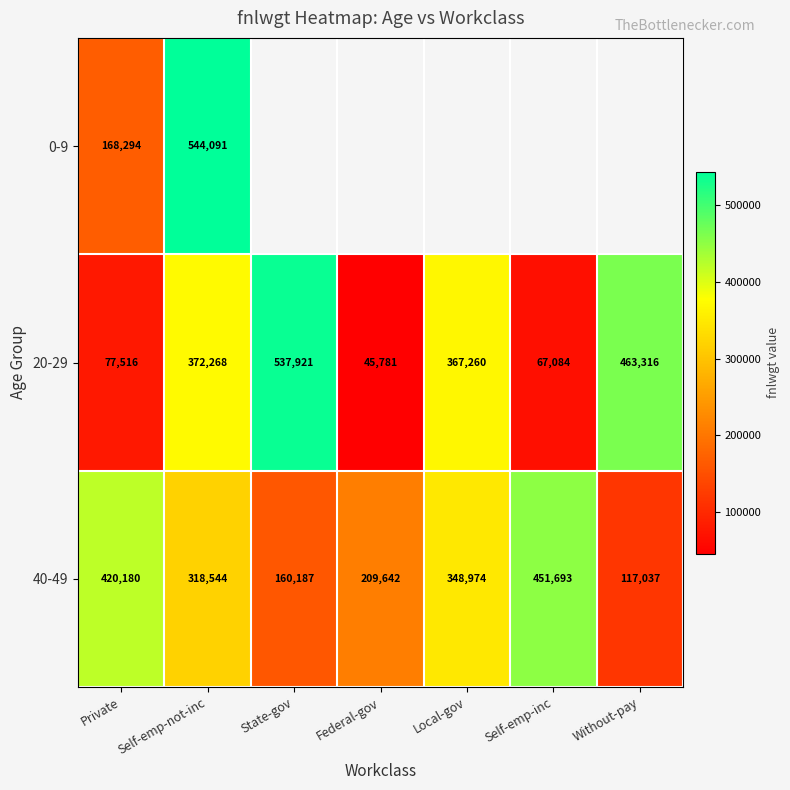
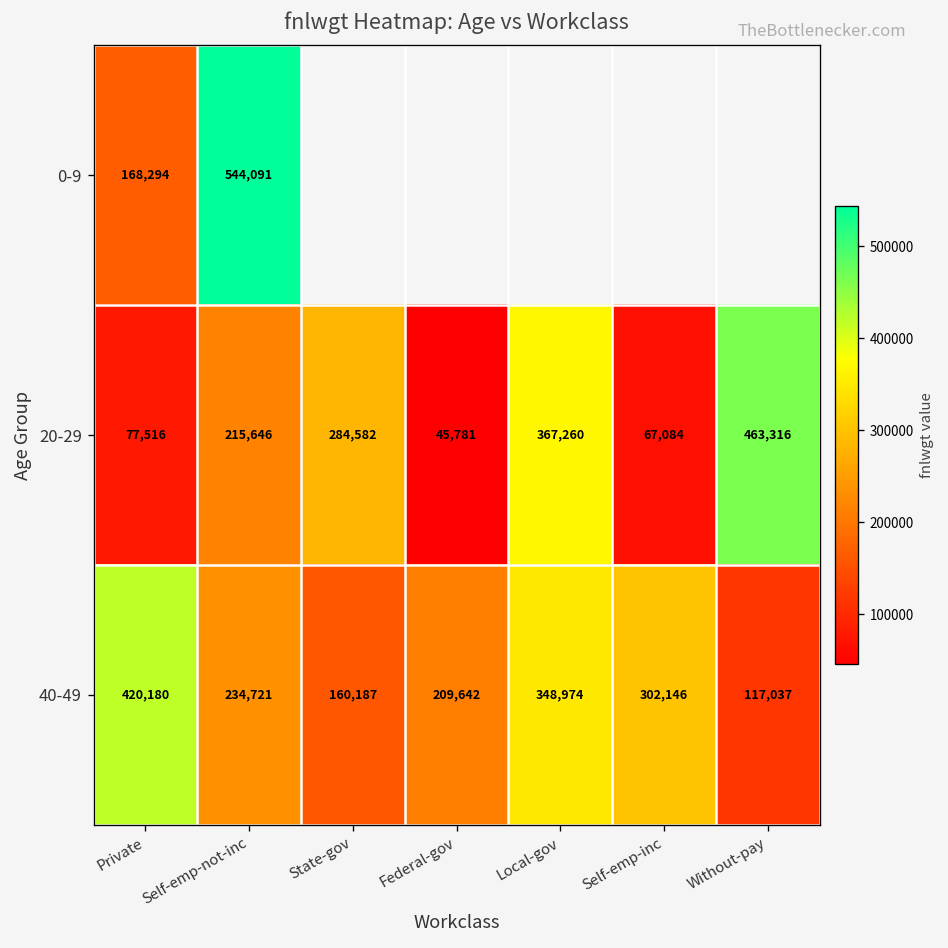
20-29, Self-emp-not-inc: 372,268 -> 215,646
20-29, State-gov: 537,921 -> 284,582
40-49, Self-emp-not-inc: 318,544 -> 234,721
40-49, Self-emp-inc: 451,693 -> 302,146
